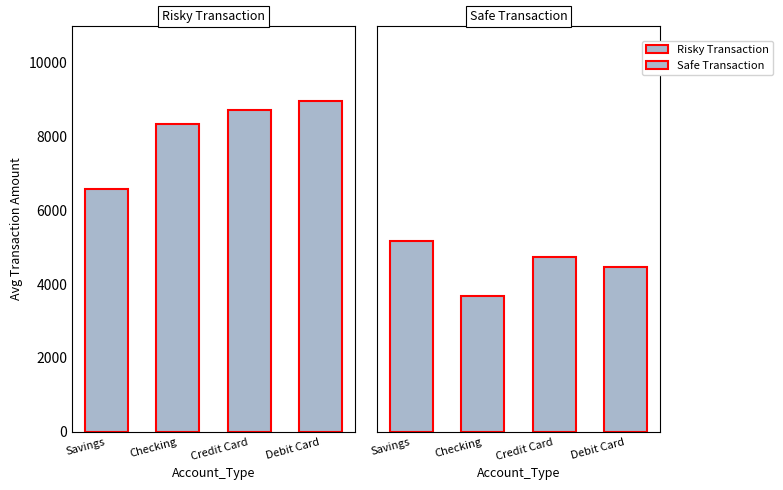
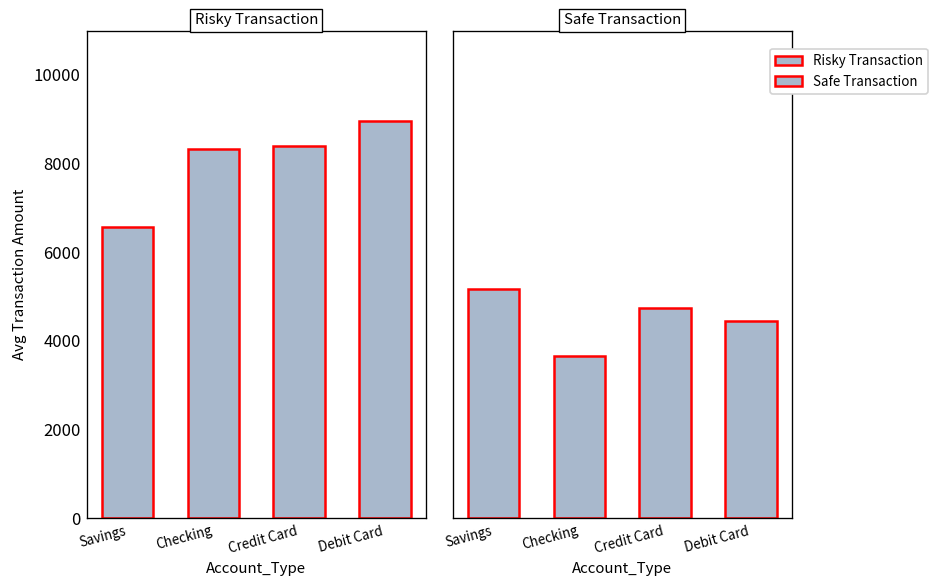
Risky Transaction, Credit Card: 8700 -> 8400
